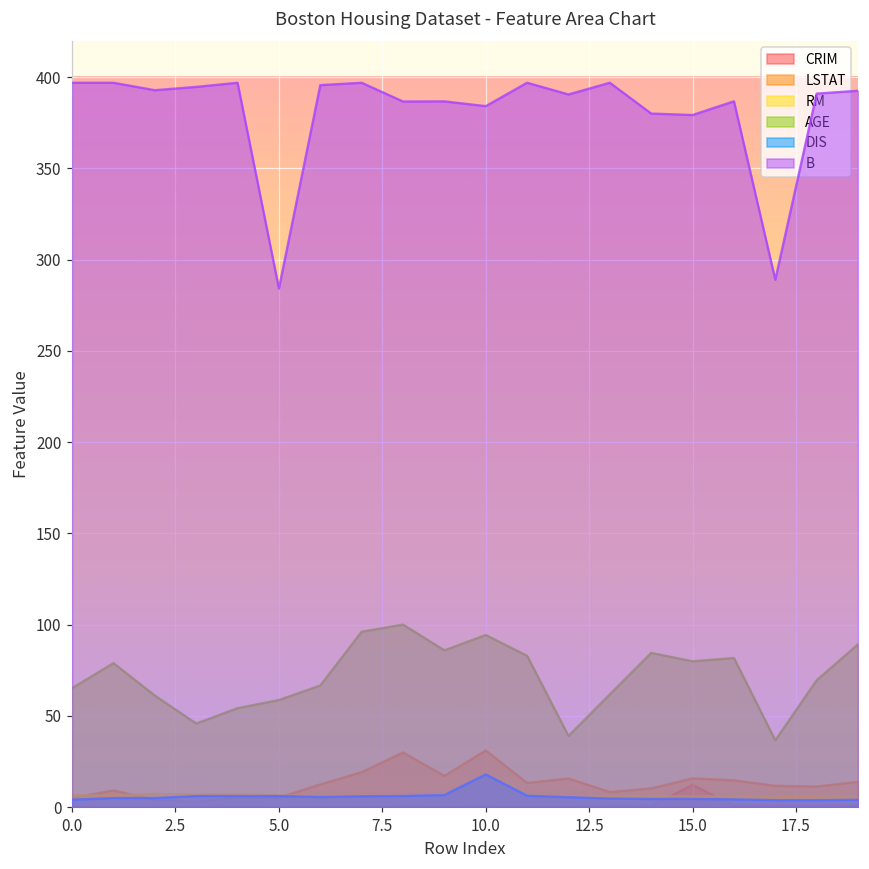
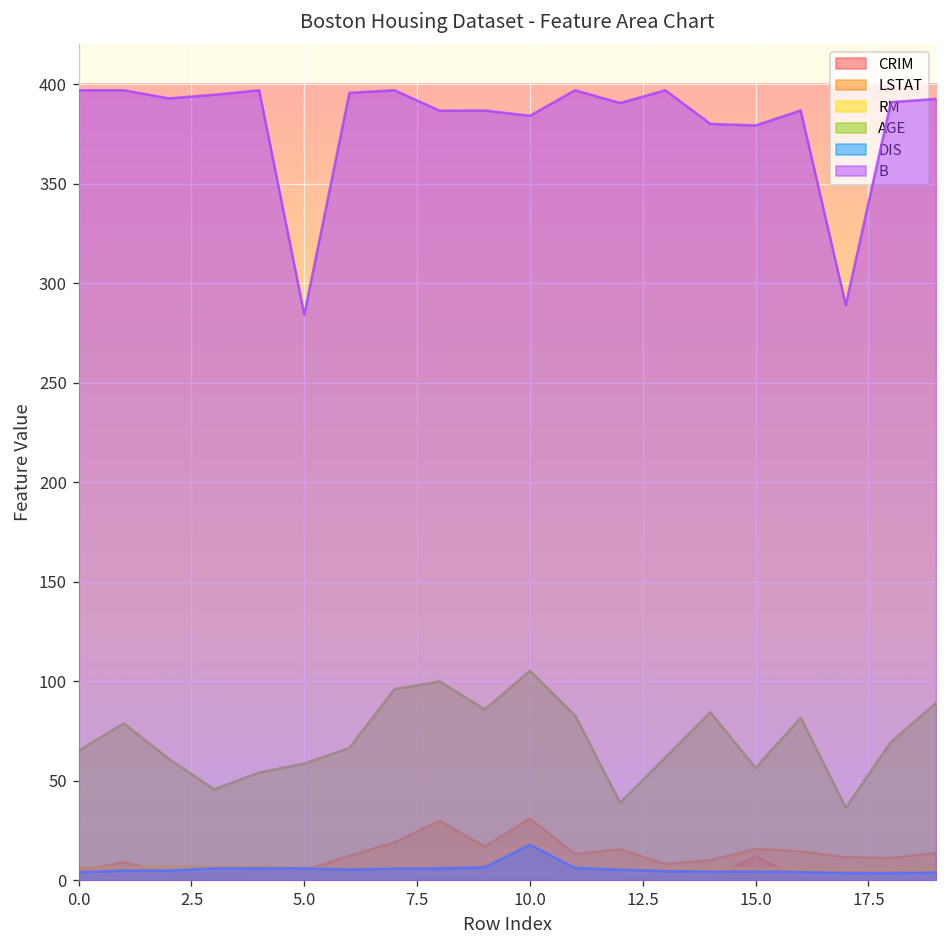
AGE, 10.0: 94 -> 105
AGE, 15.0: 80 -> 57
